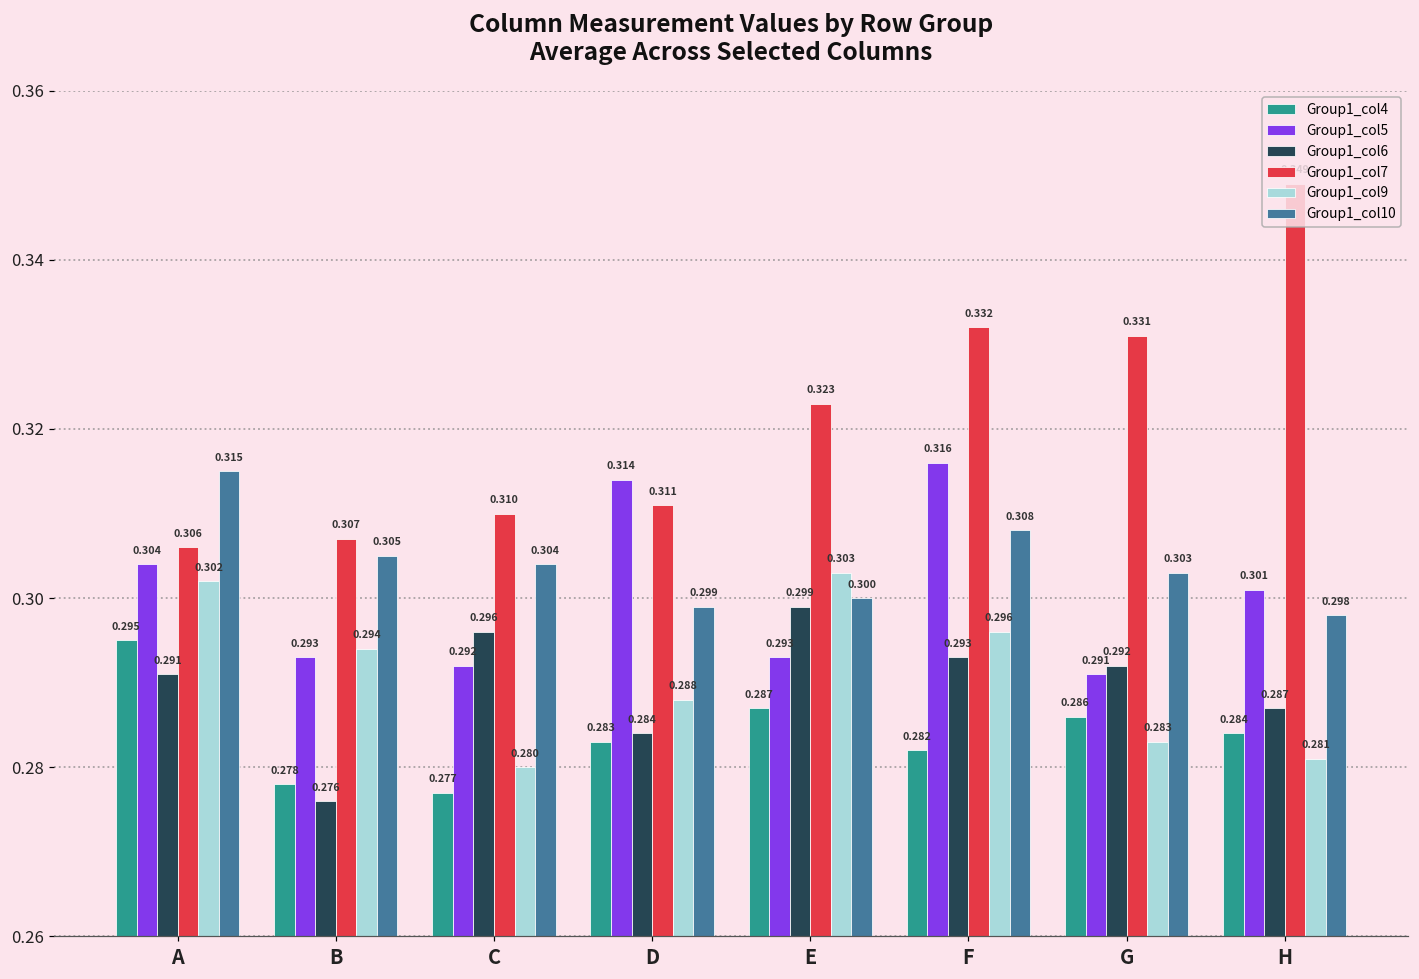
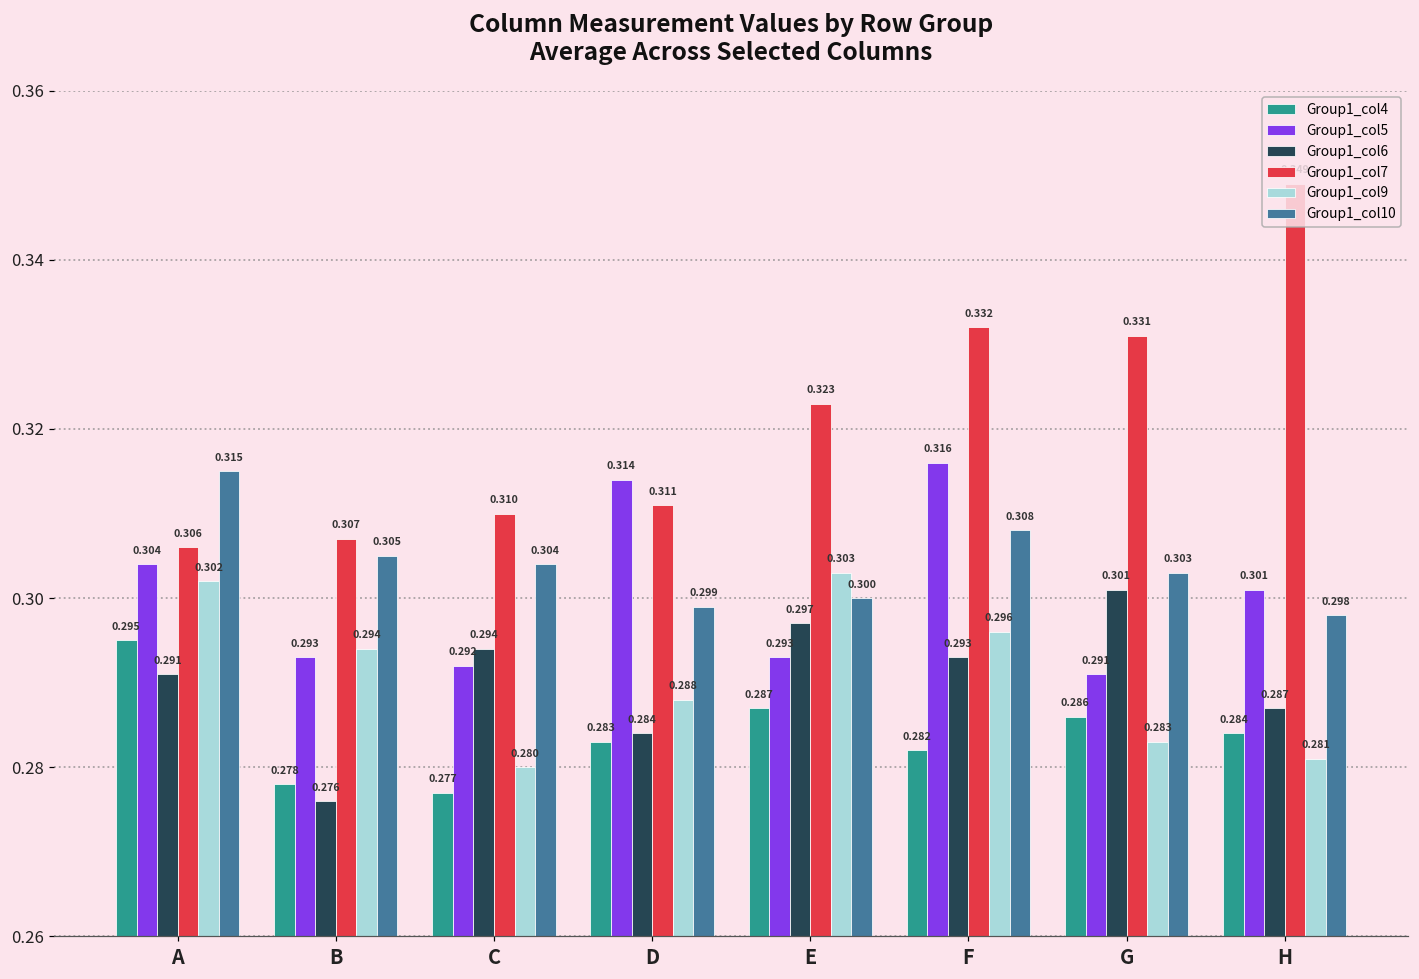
Group1_col6, C: 0.296 -> 0.294
Group1_col6, E: 0.299 -> 0.297
Group1_col6, G: 0.292 -> 0.301
